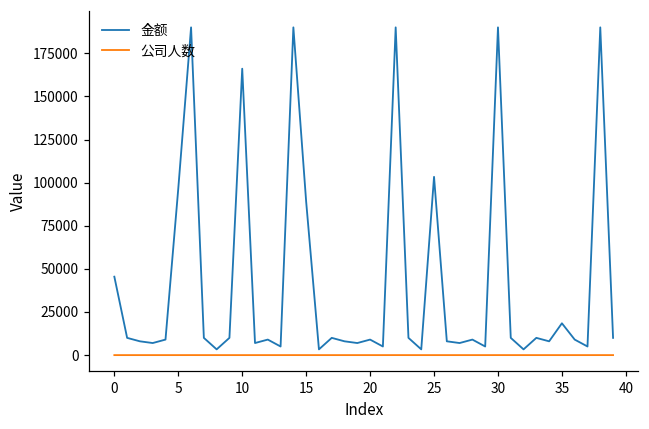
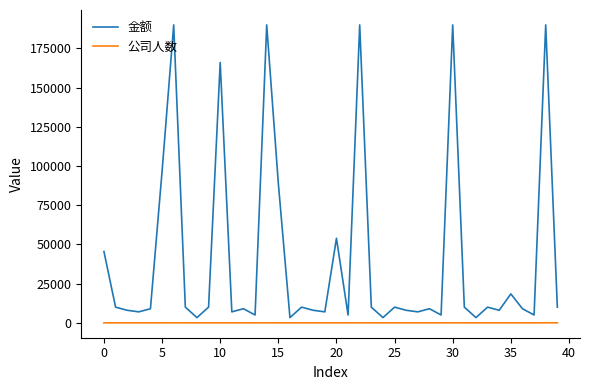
金额, 20: 9000 -> 54000
金额, 25: 103000 -> 10000
